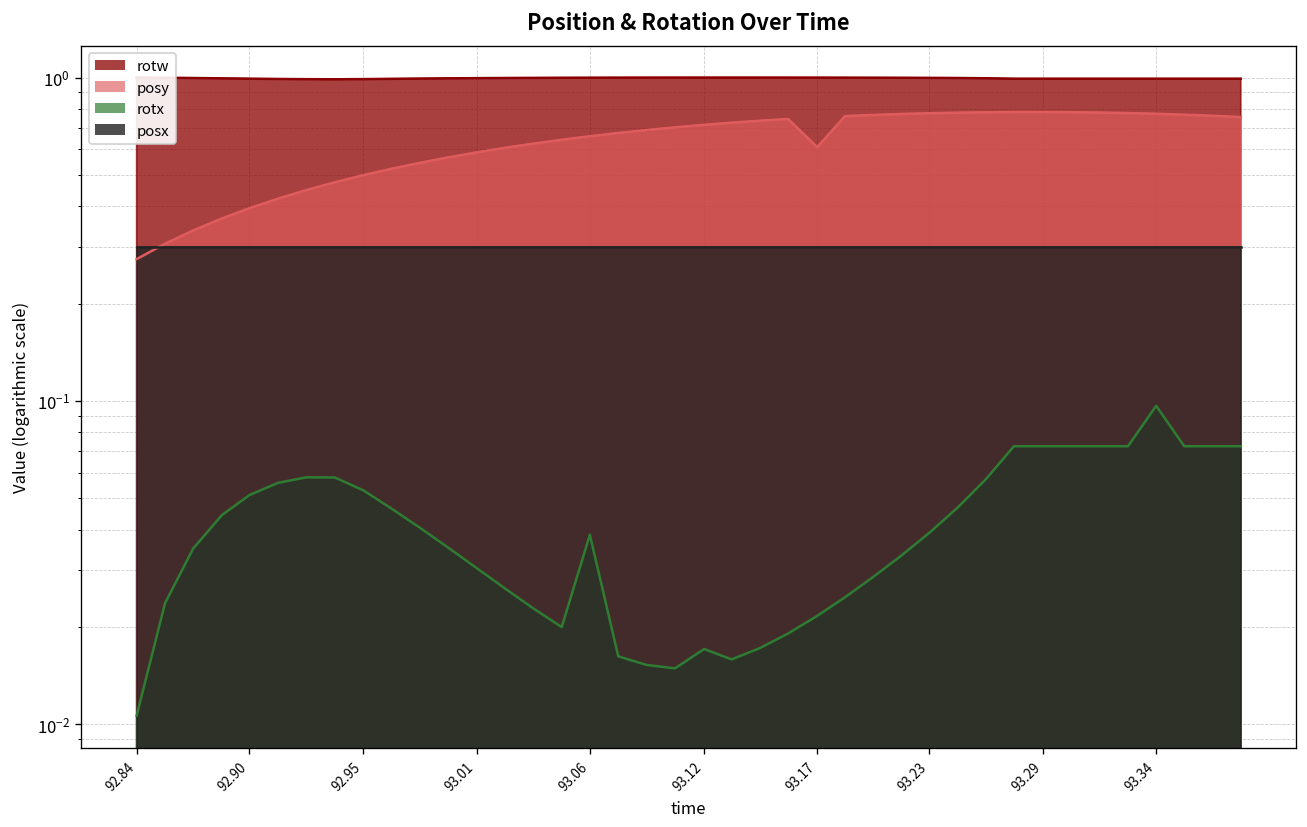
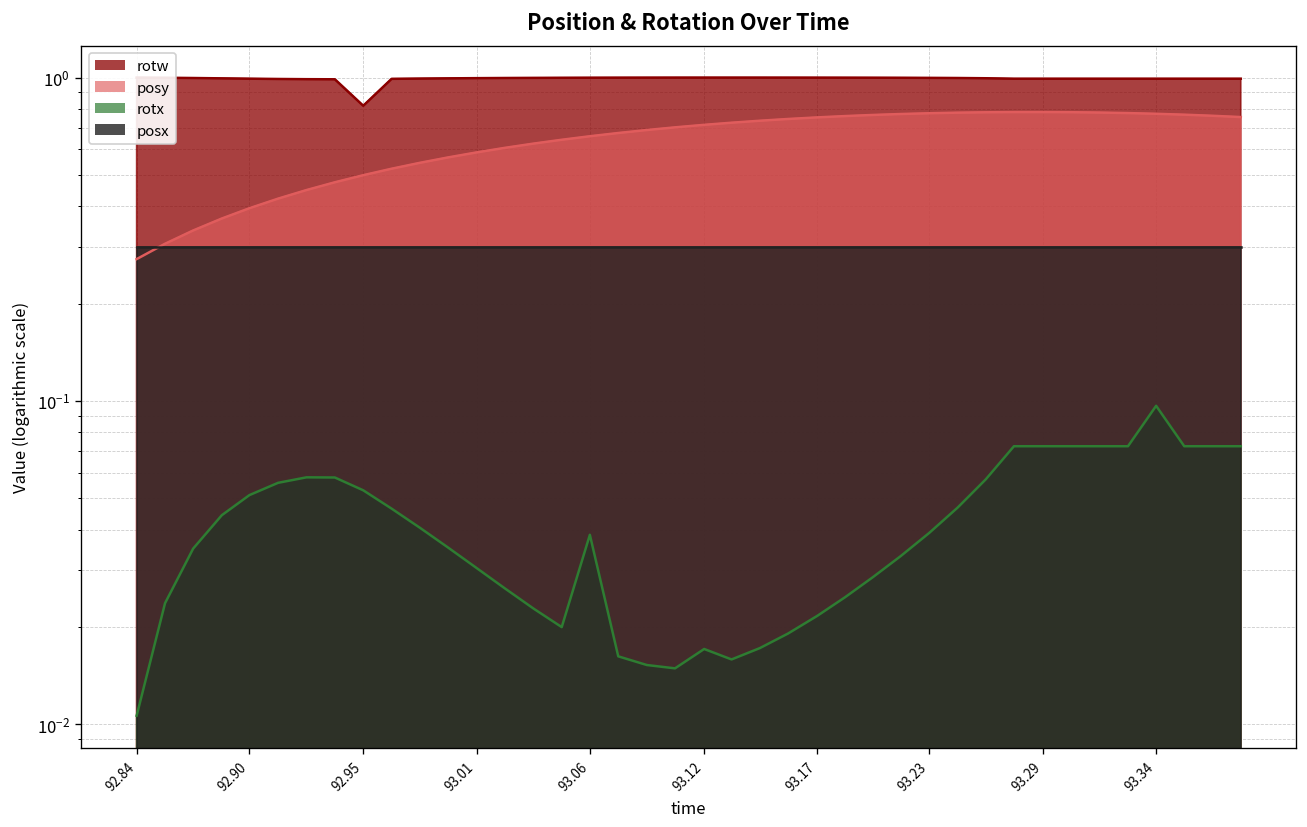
rotw, 92.95: 0.99 -> 0.82
posy, 93.17: 0.61 -> 0.75
